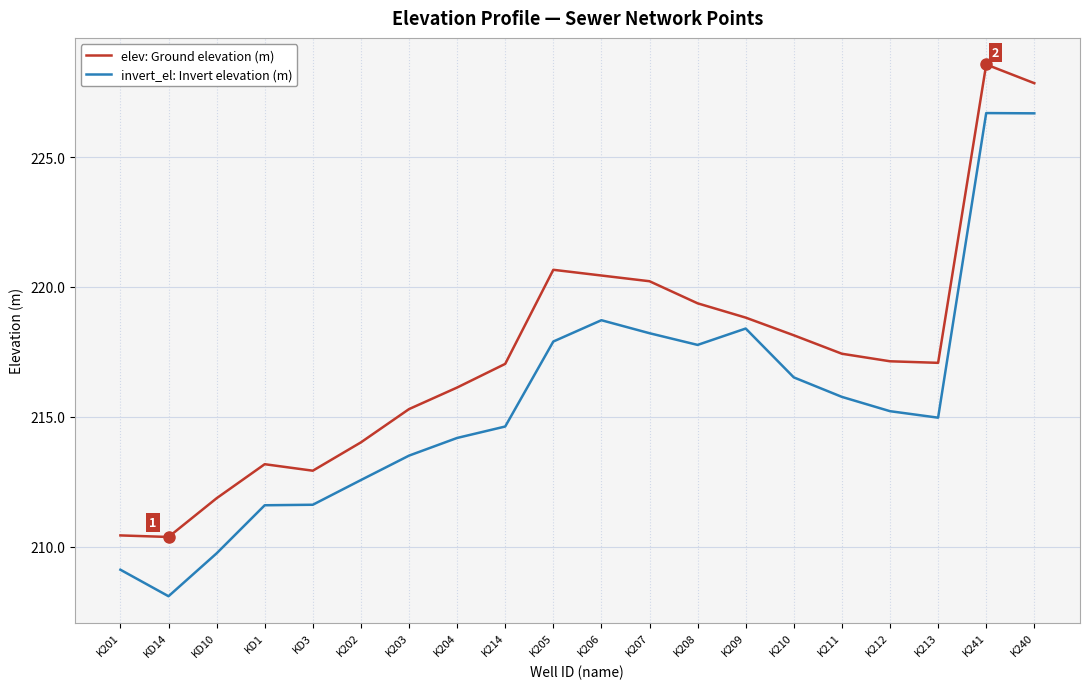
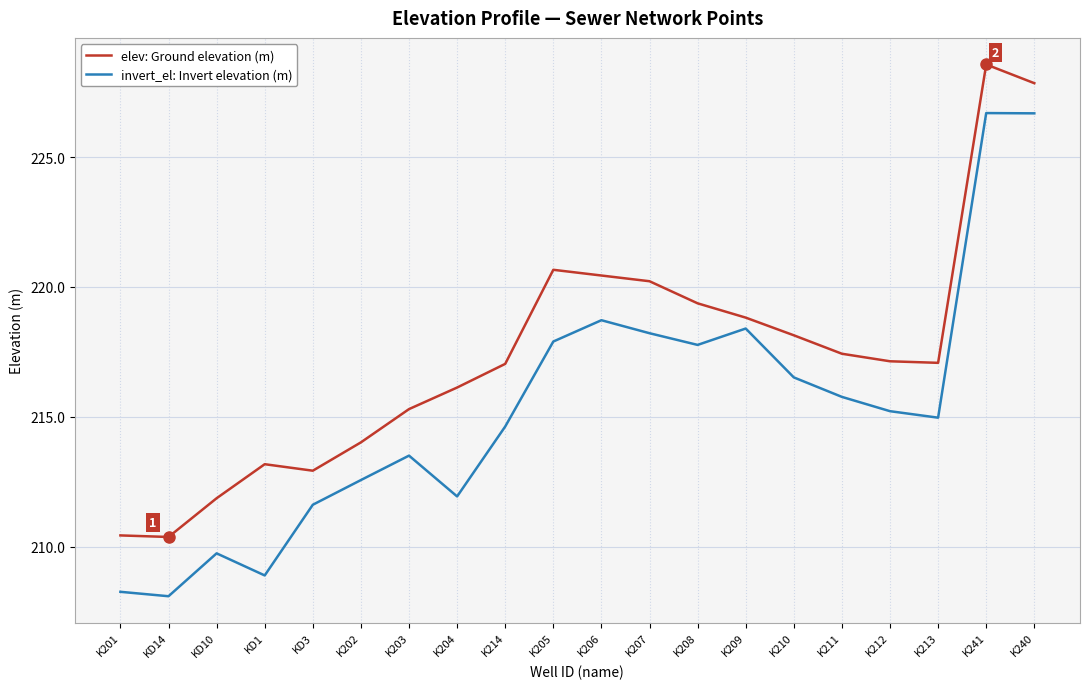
invert_el: Invert elevation (m), K201: 209.1 -> 208.3
invert_el: Invert elevation (m), KD1: 211.6 -> 208.9
invert_el: Invert elevation (m), K204: 214.2 -> 211.9
